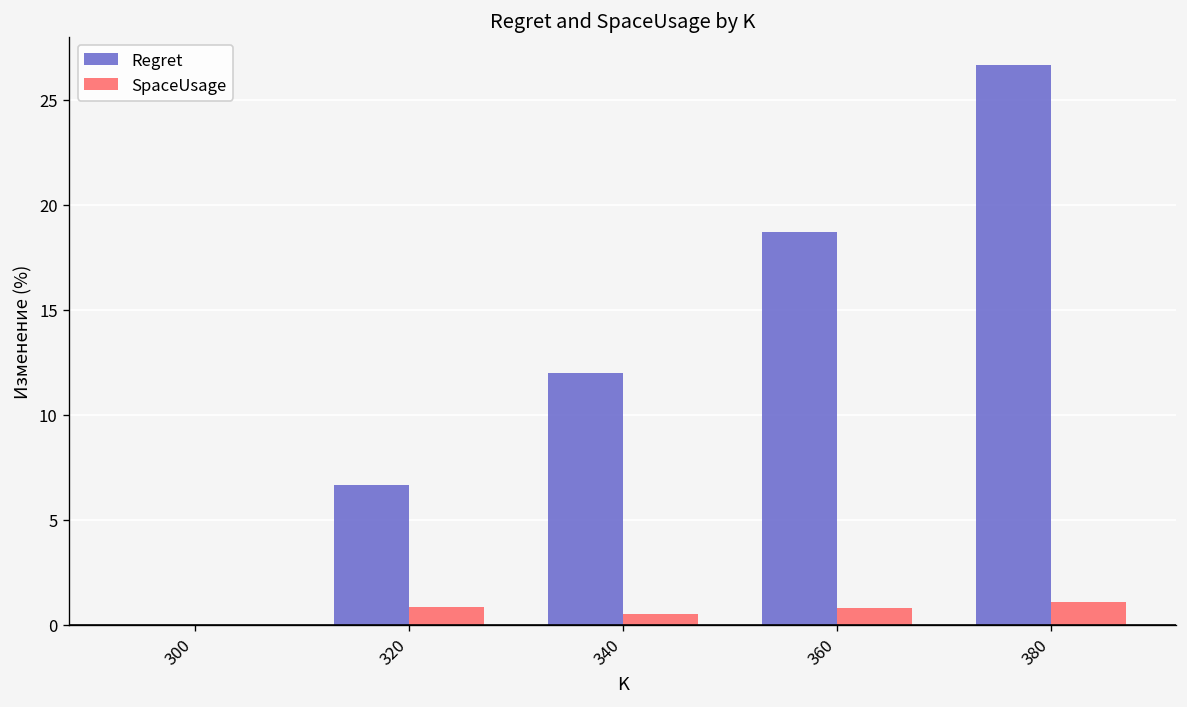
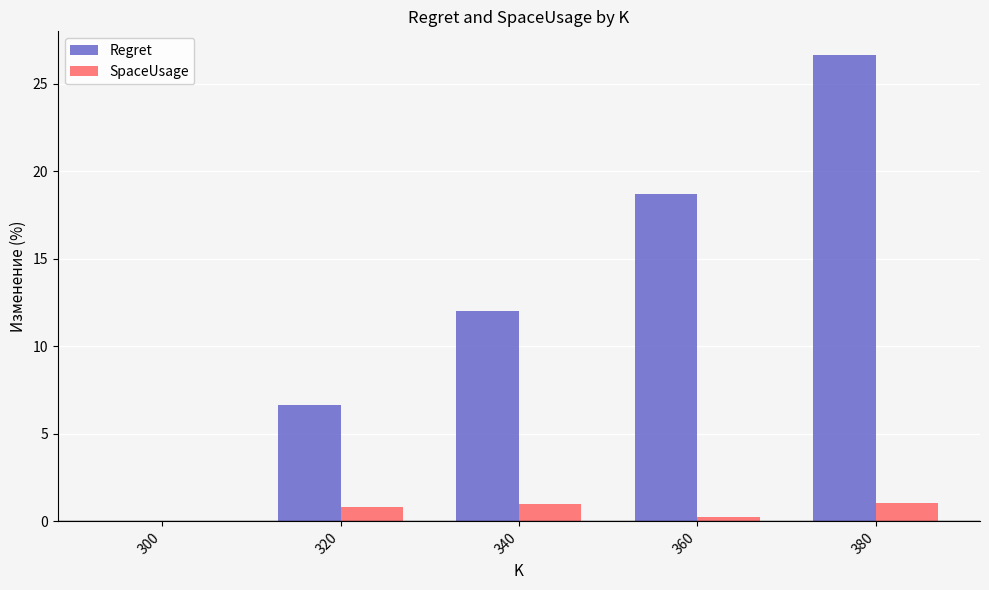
SpaceUsage, 340: 0.5 -> 1.0
SpaceUsage, 360: 0.8 -> 0.3
